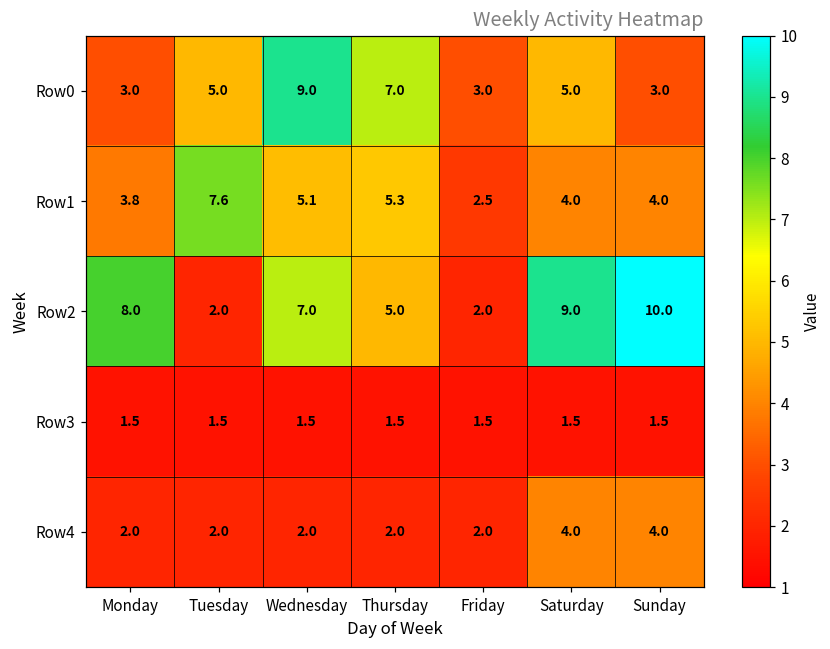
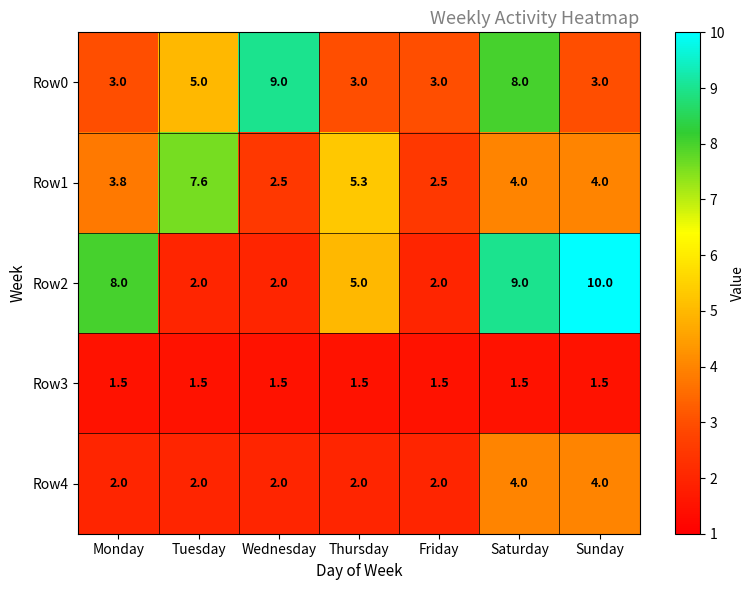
Row0, Thursday: 7.0 -> 3.0
Row0, Saturday: 5.0 -> 8.0
Row1, Wednesday: 5.1 -> 2.5
Row2, Wednesday: 7.0 -> 2.0
